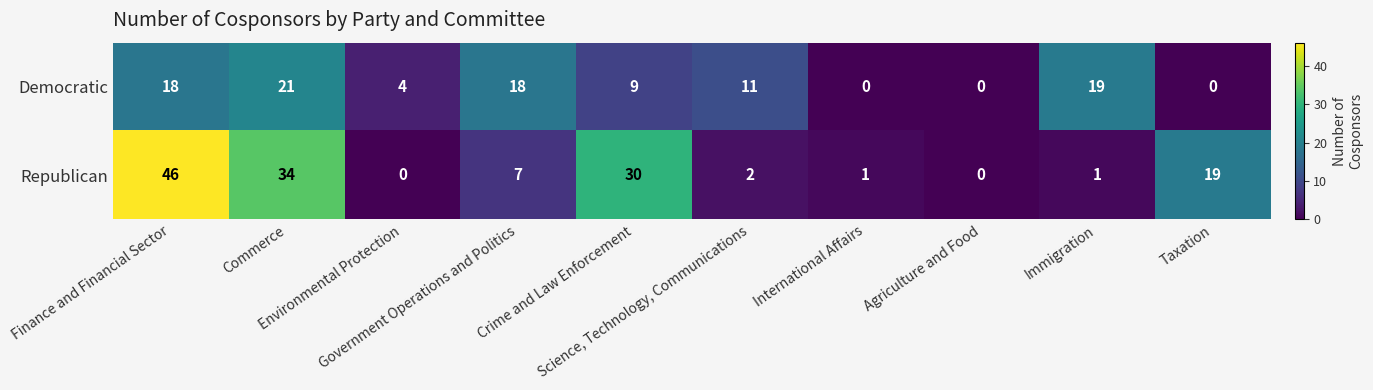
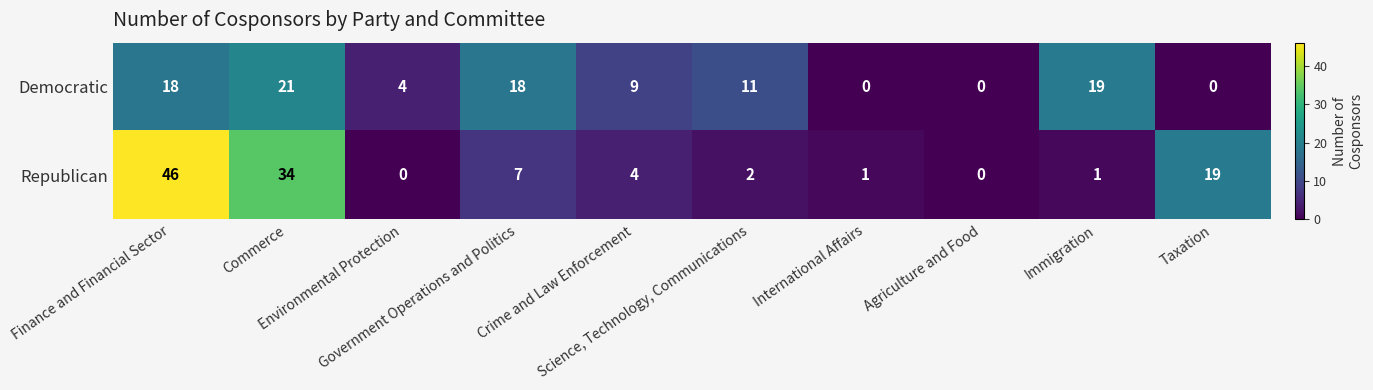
Republican, Crime and Law Enforcement: 30 -> 4
